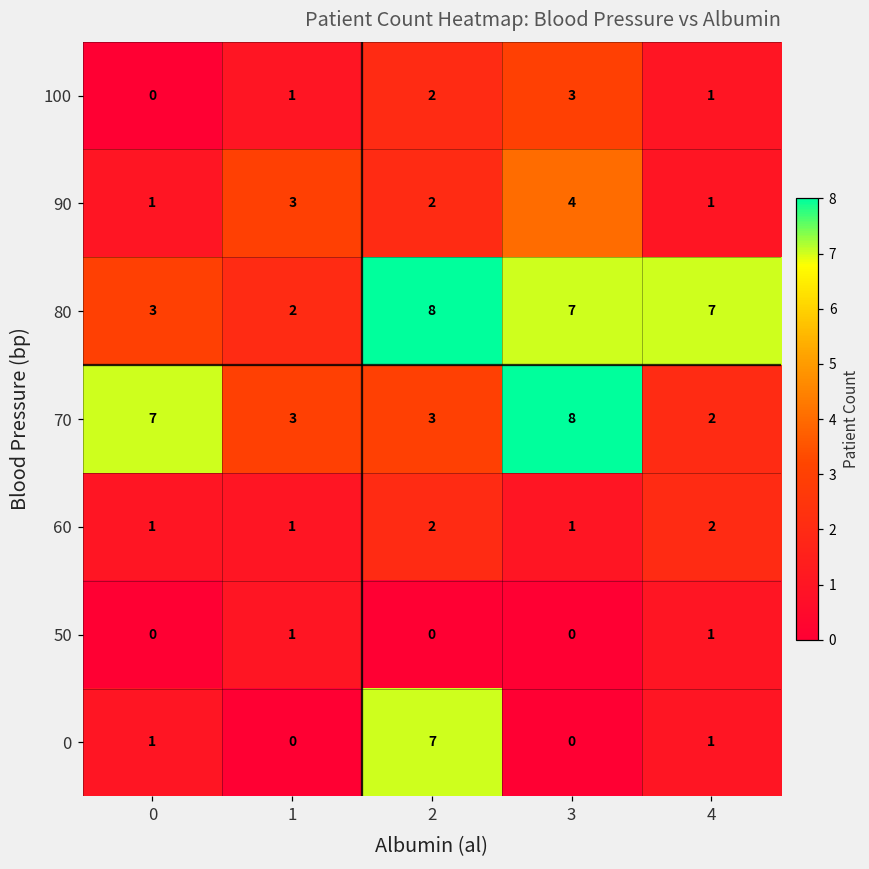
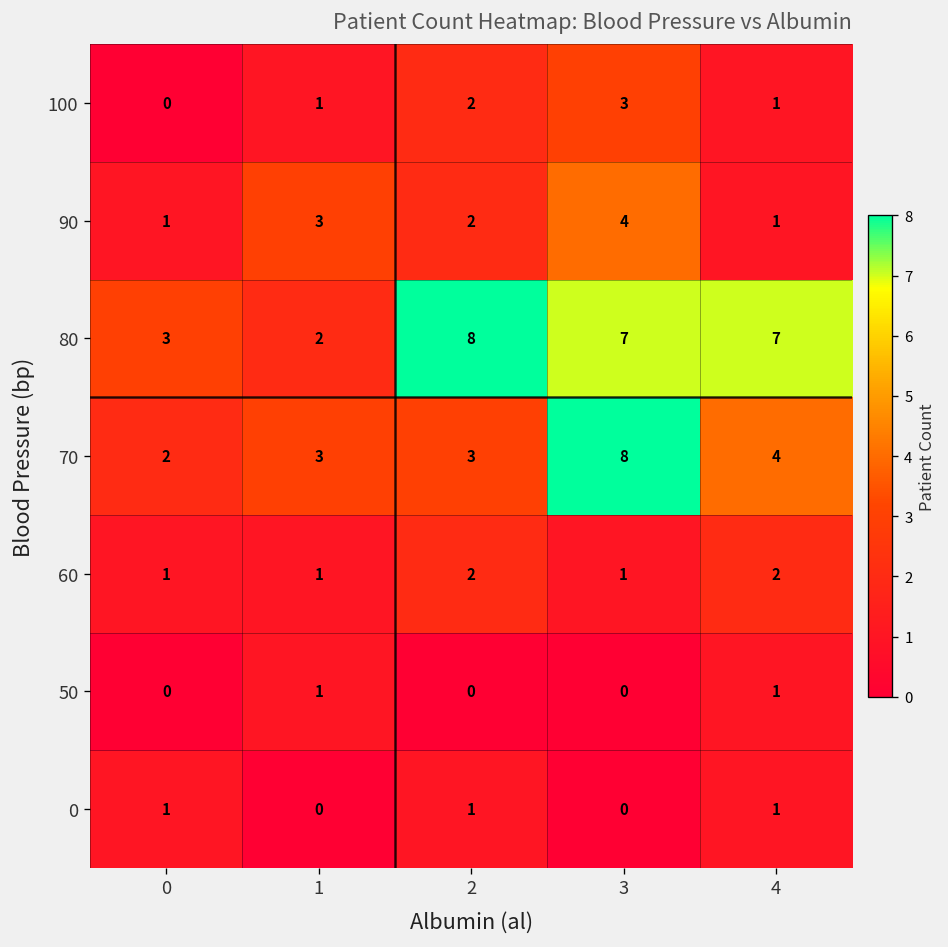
70, 0: 7 -> 2
70, 4: 2 -> 4
0, 2: 7 -> 1
